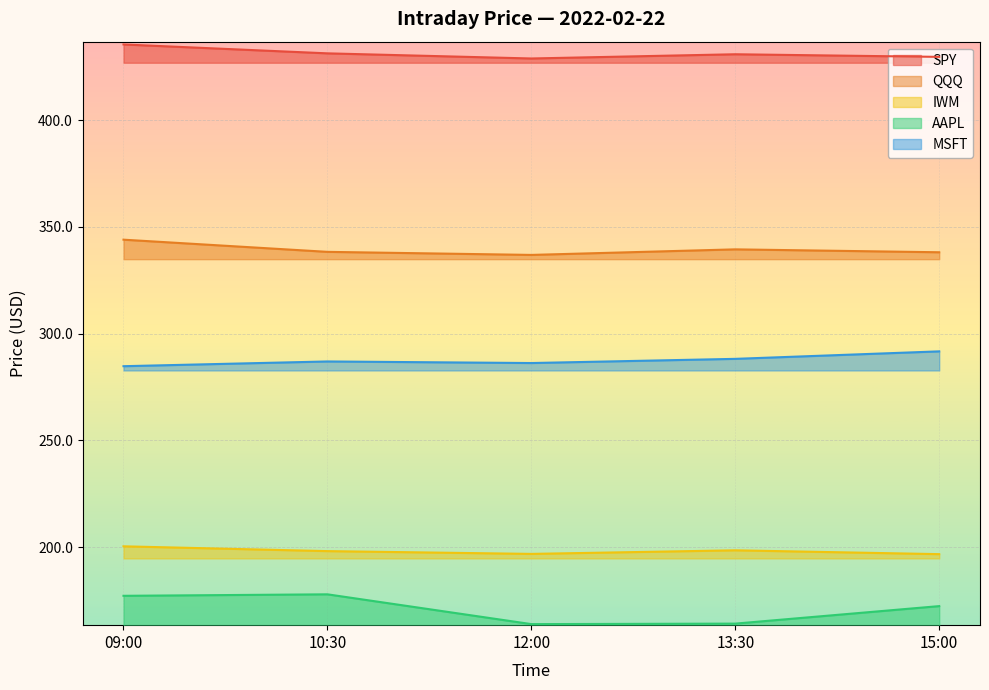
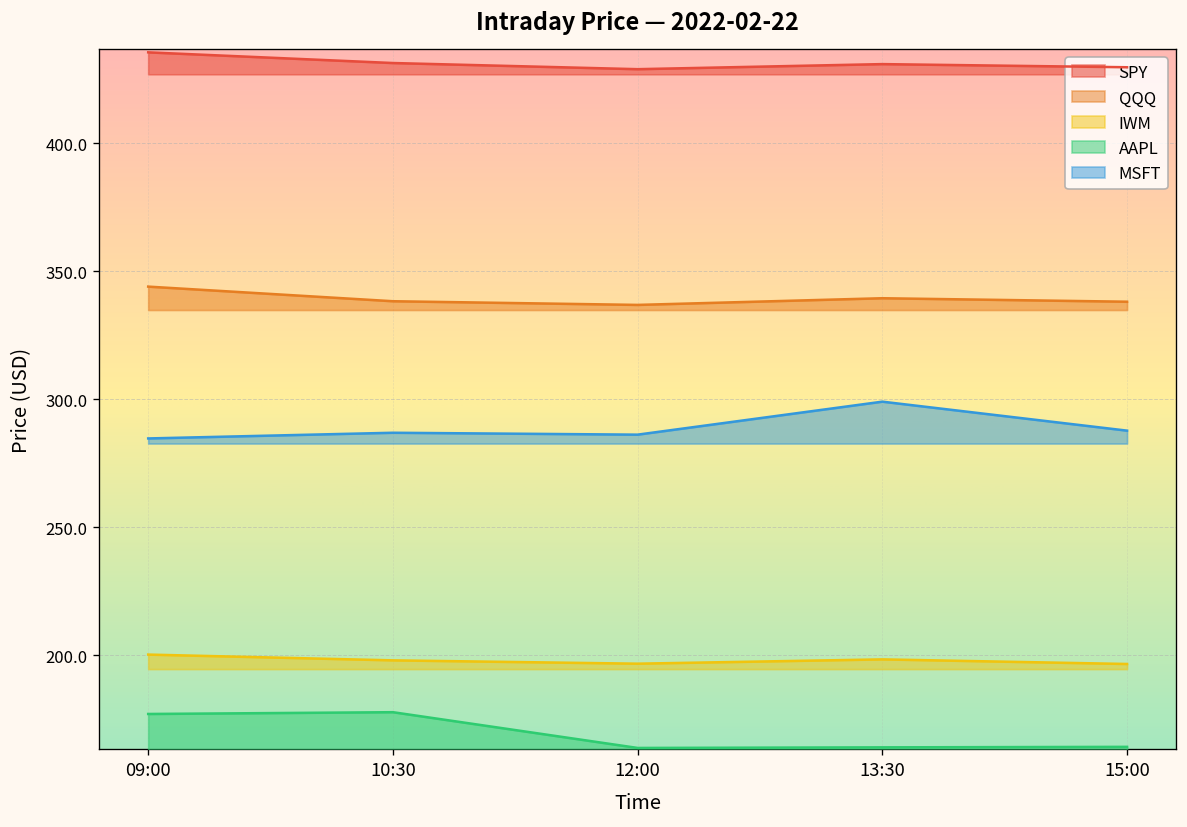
MSFT, 13:30: 288 -> 299
AAPL, 15:00: 172 -> 164
MSFT, 15:00: 292 -> 288
